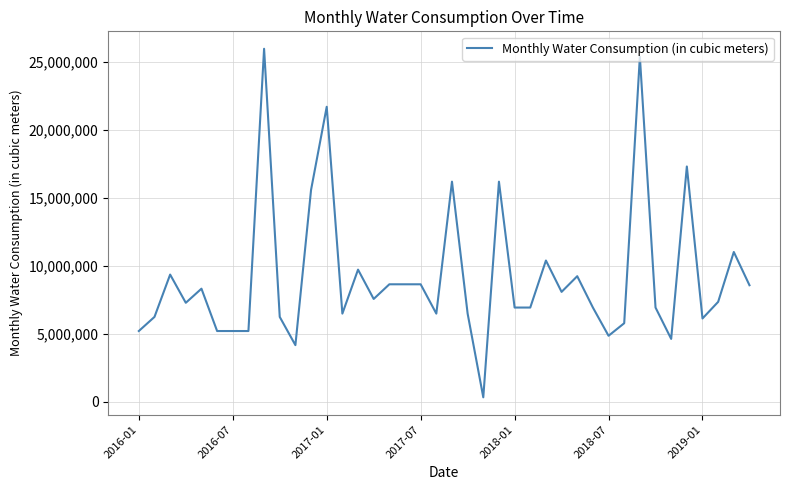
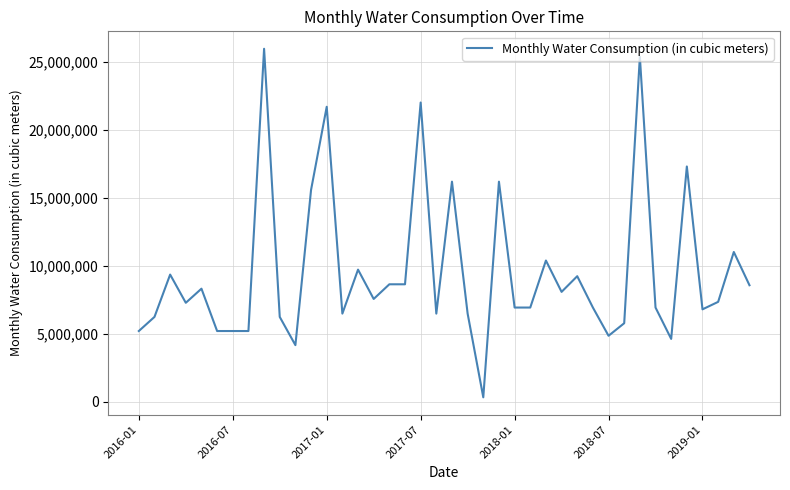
2017-07: 8,600,000 -> 22,000,000
2019-01: 6,100,000 -> 6,800,000
